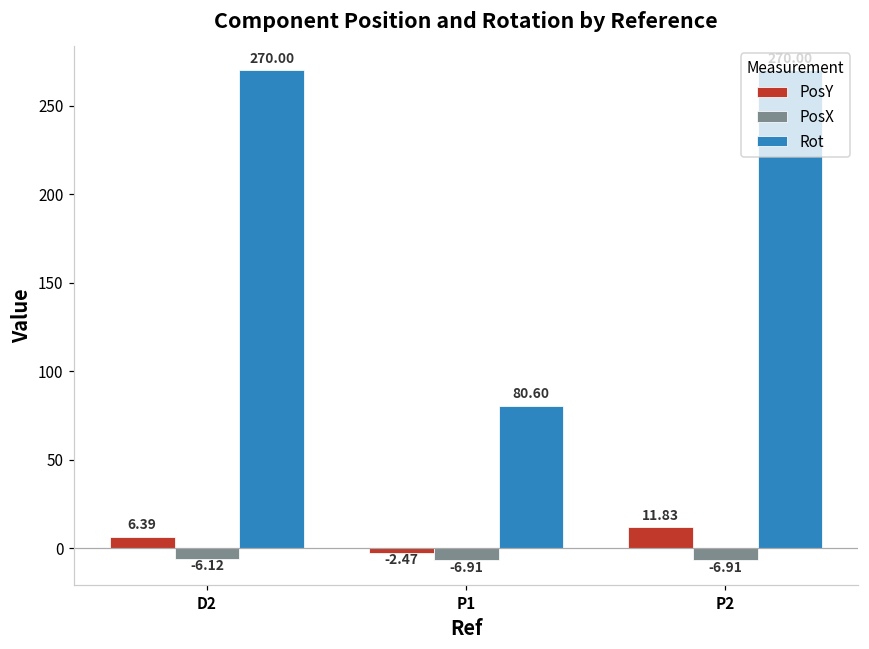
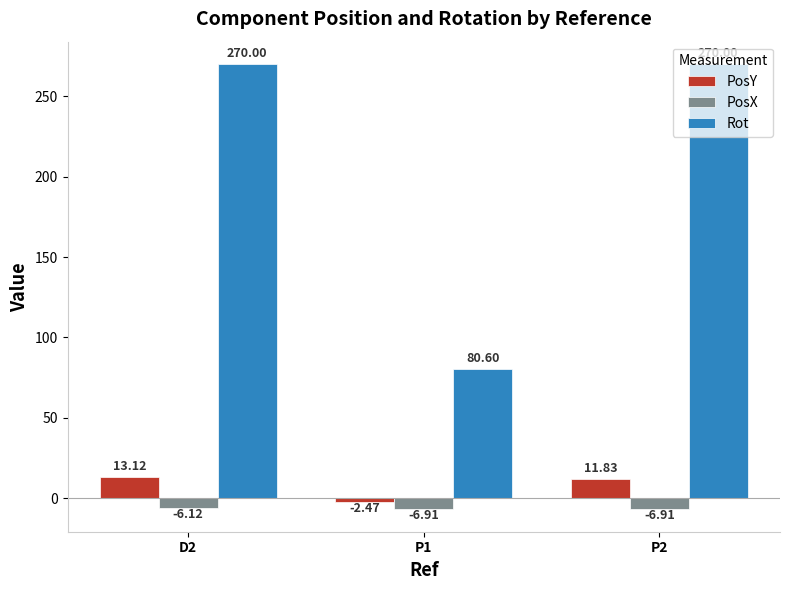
PosY, D2: 6.39 -> 13.12
